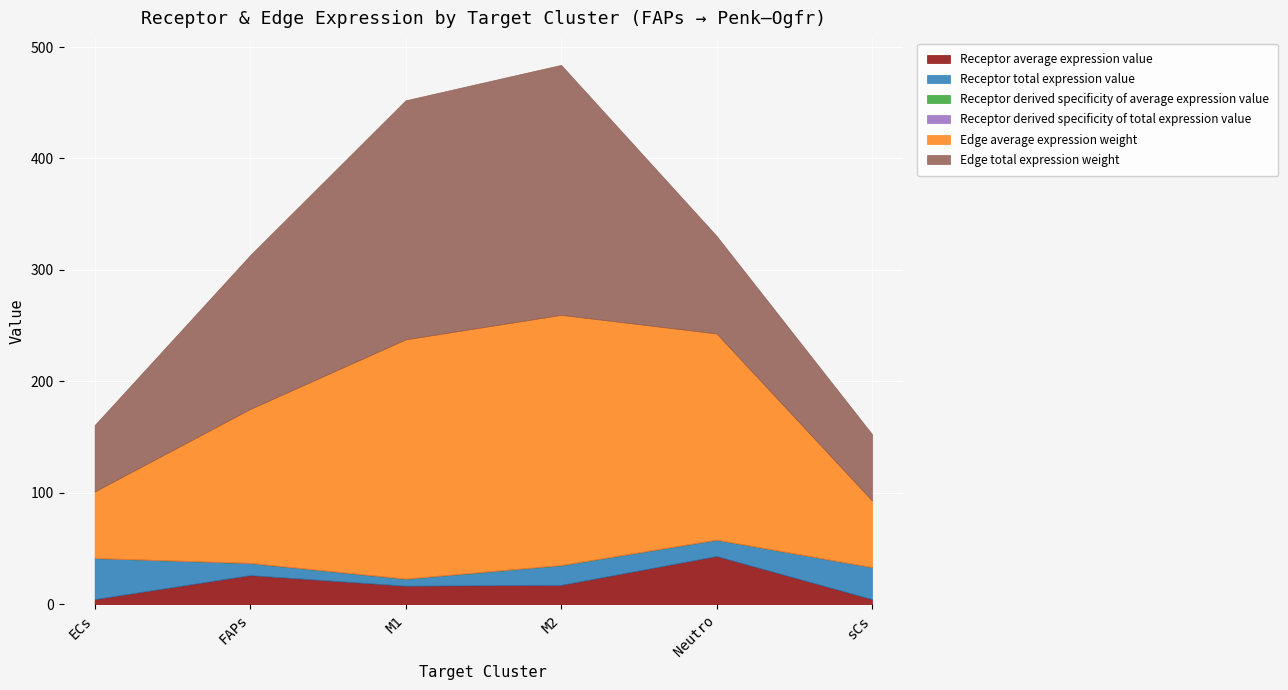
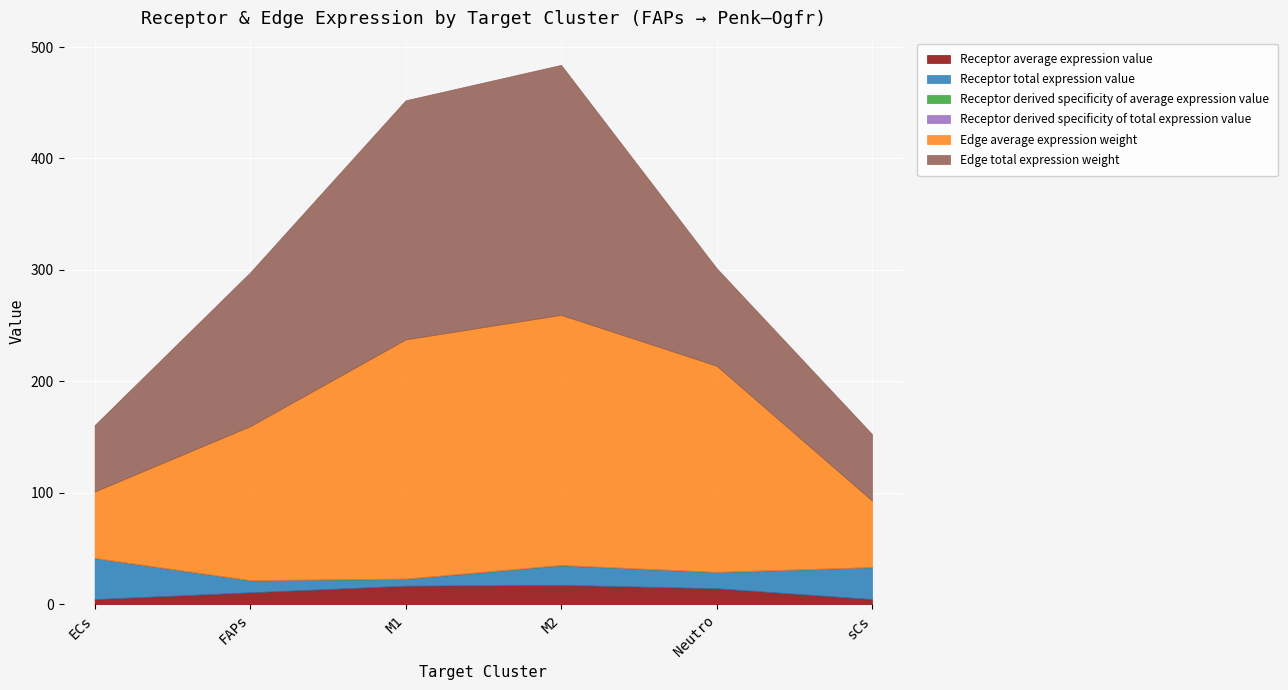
Receptor average expression value, FAPs: 26 -> 11
Receptor average expression value, Neutro: 43 -> 14
